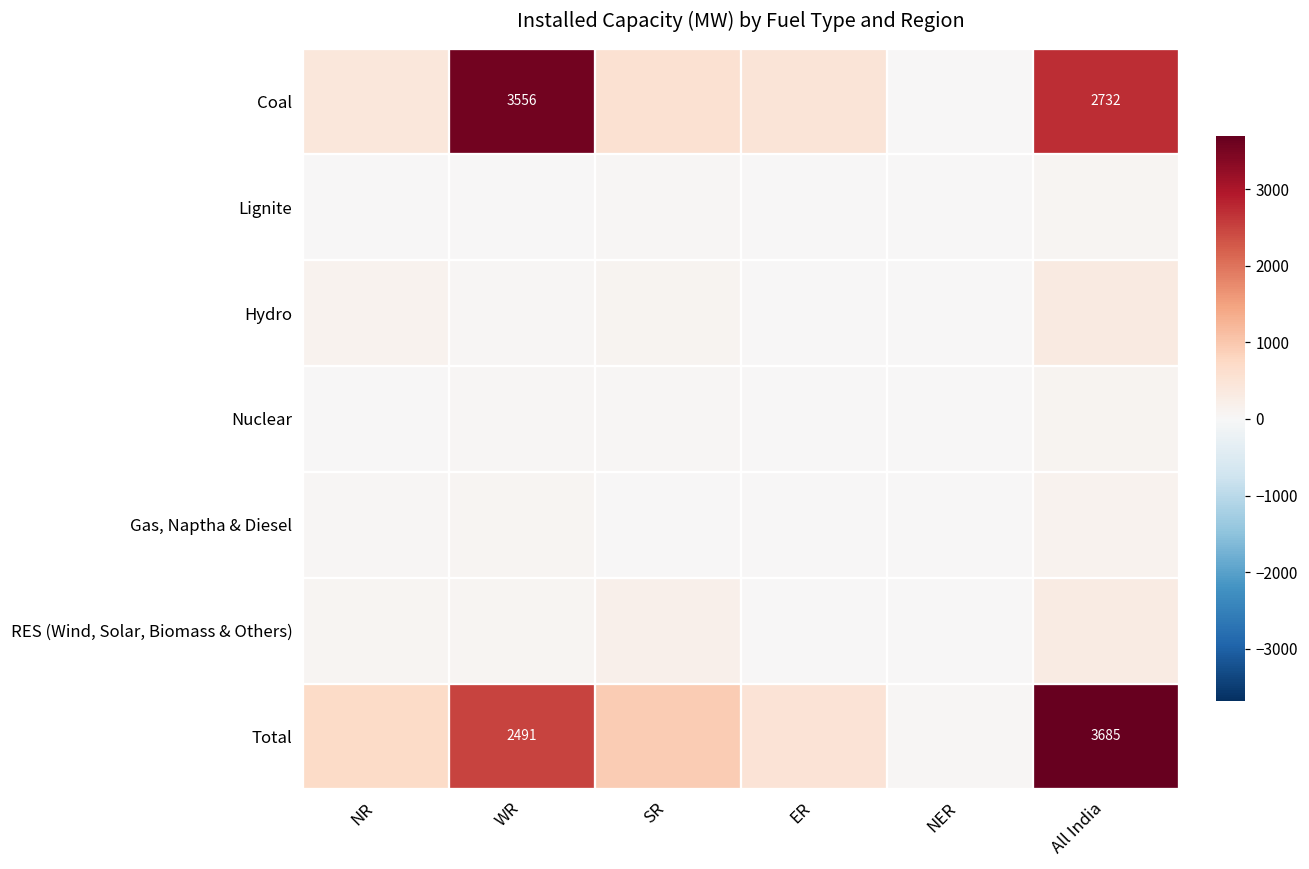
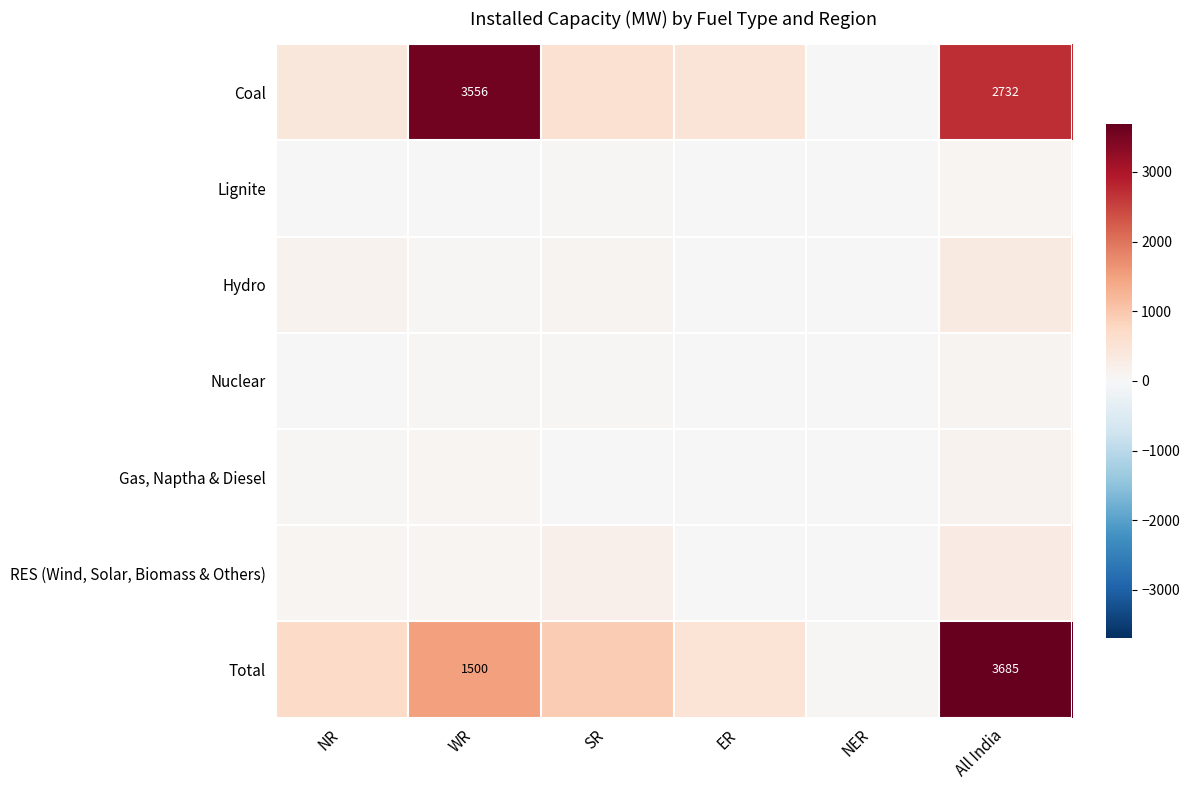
Total, WR: 2491 -> 1500
